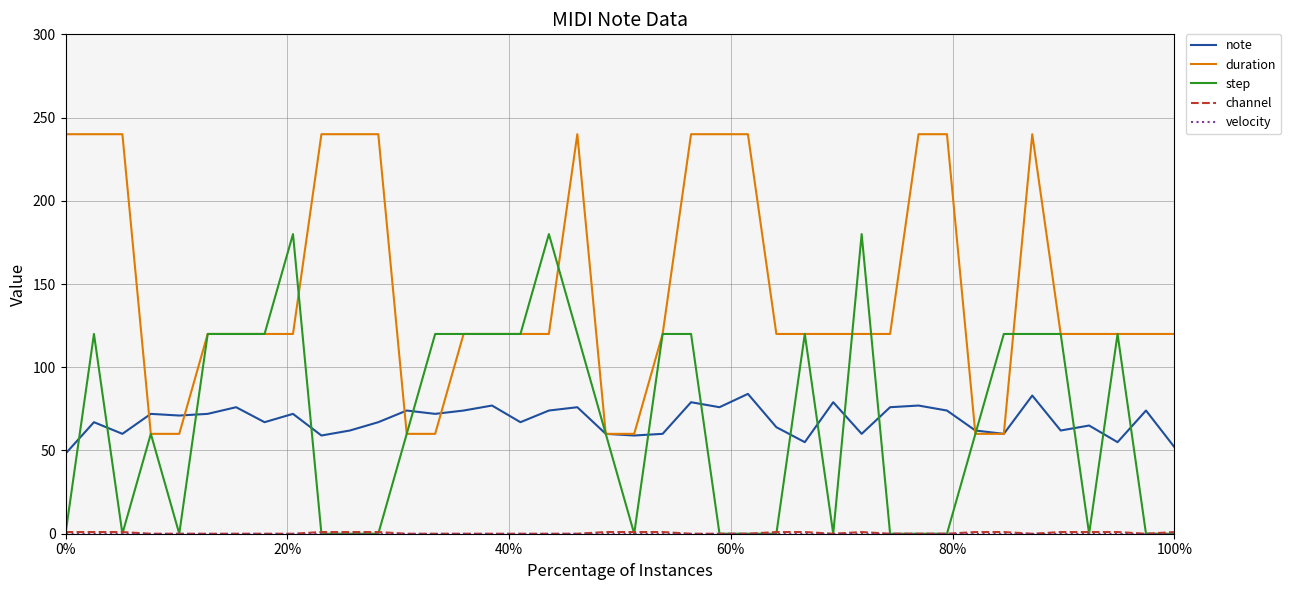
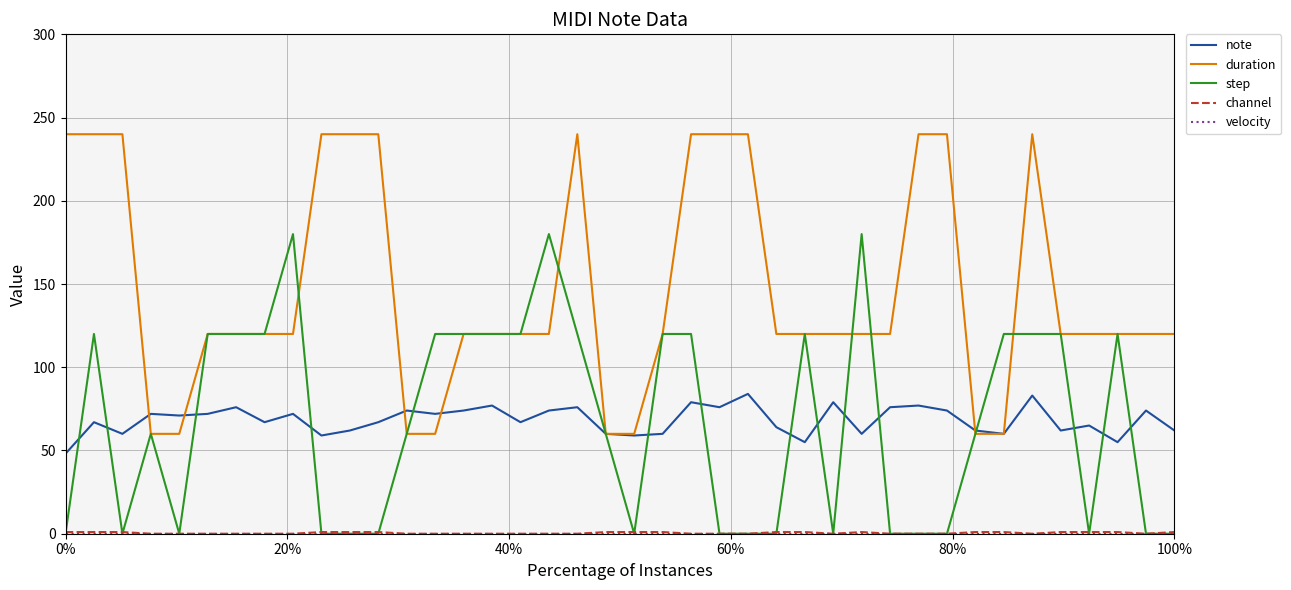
note, 100%: 52 -> 62
